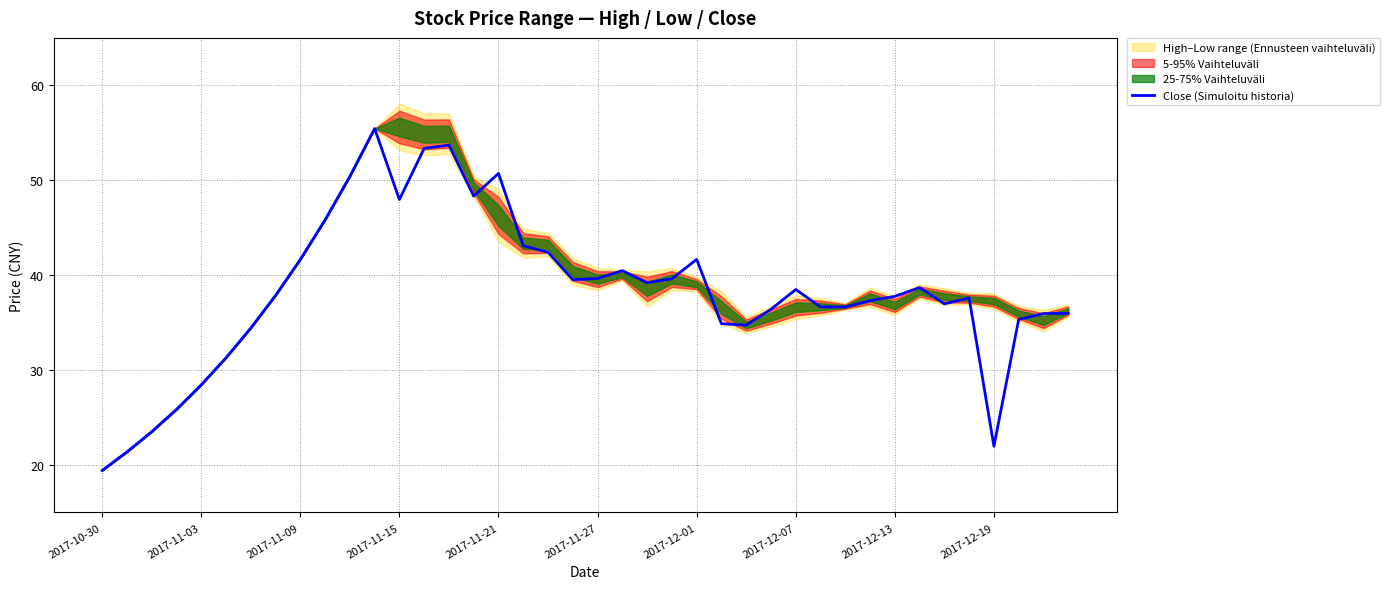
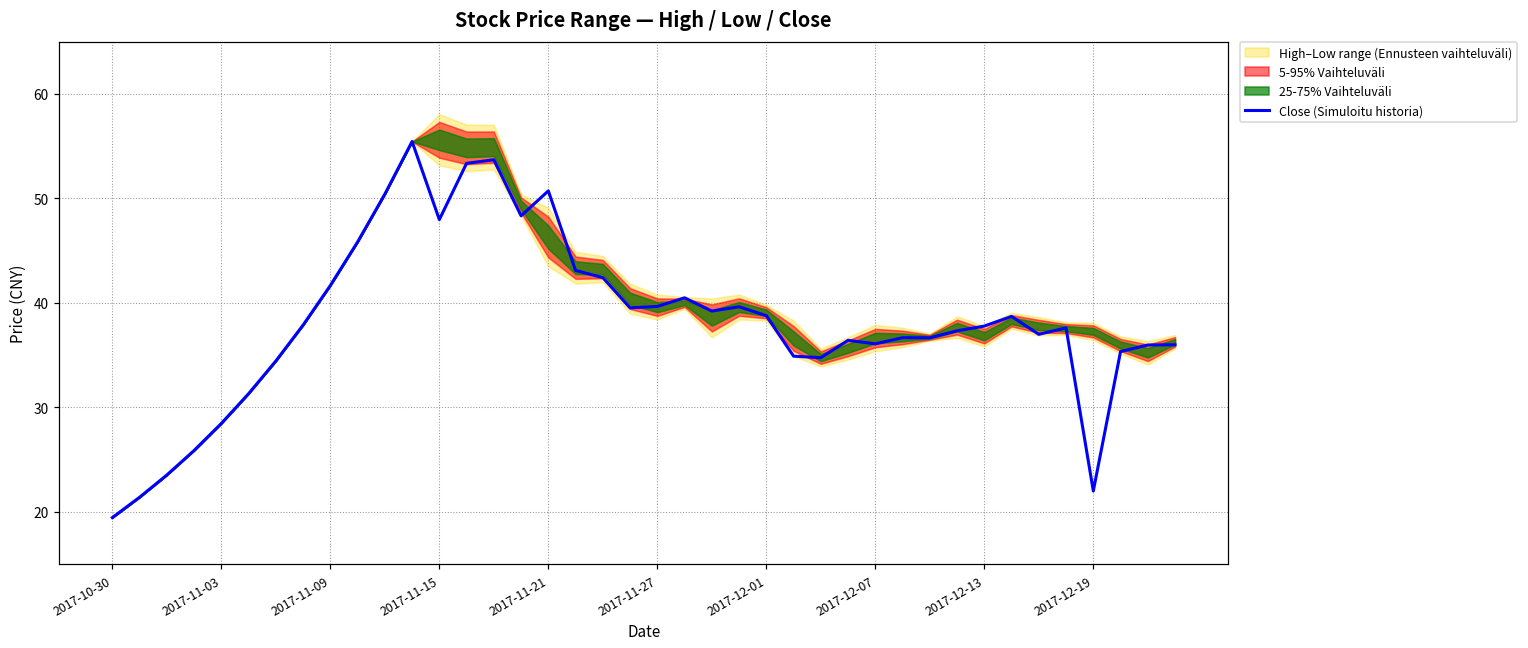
Close (Simuloitu historia), 2017-12-01: 42 -> 39
Close (Simuloitu historia), 2017-12-07: 38 -> 36
